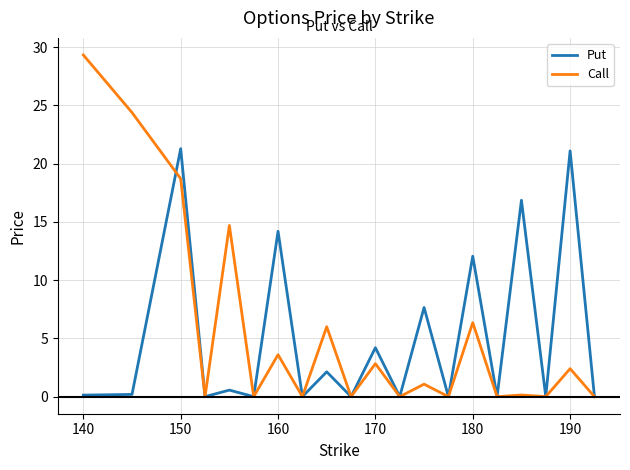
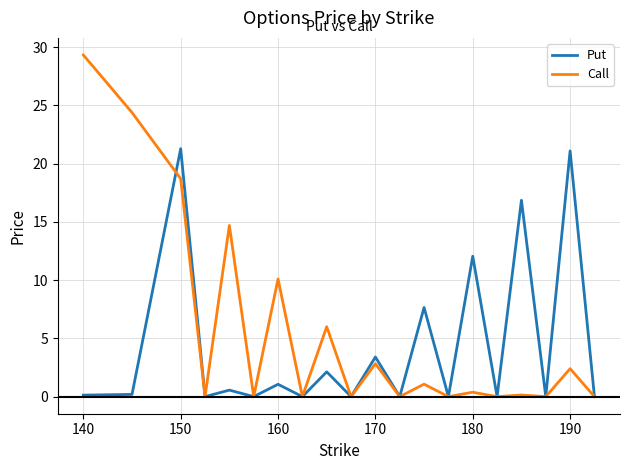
Put, 160: 14.2 -> 1.1
Call, 160: 3.6 -> 10.1
Put, 170: 4.2 -> 3.4
Call, 180: 6.4 -> 0.4
